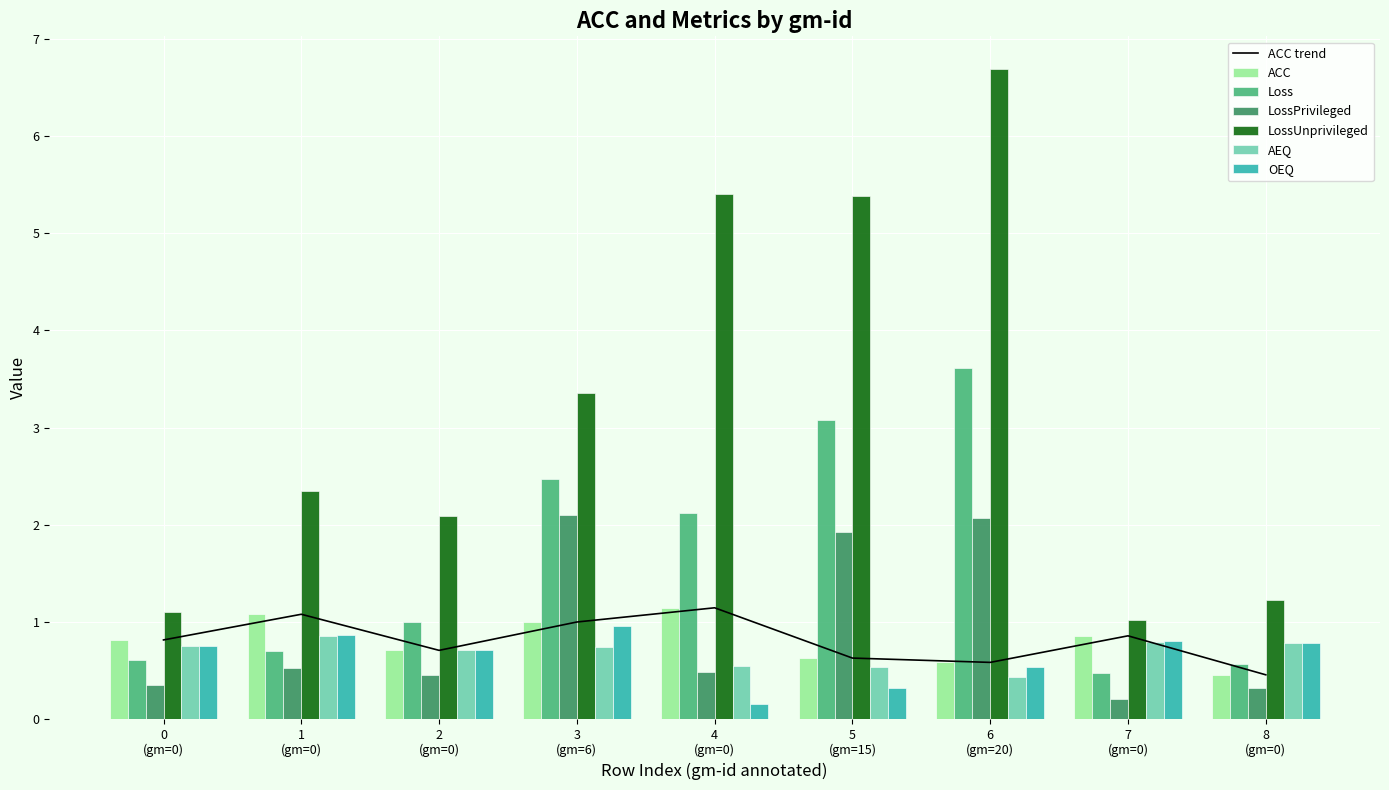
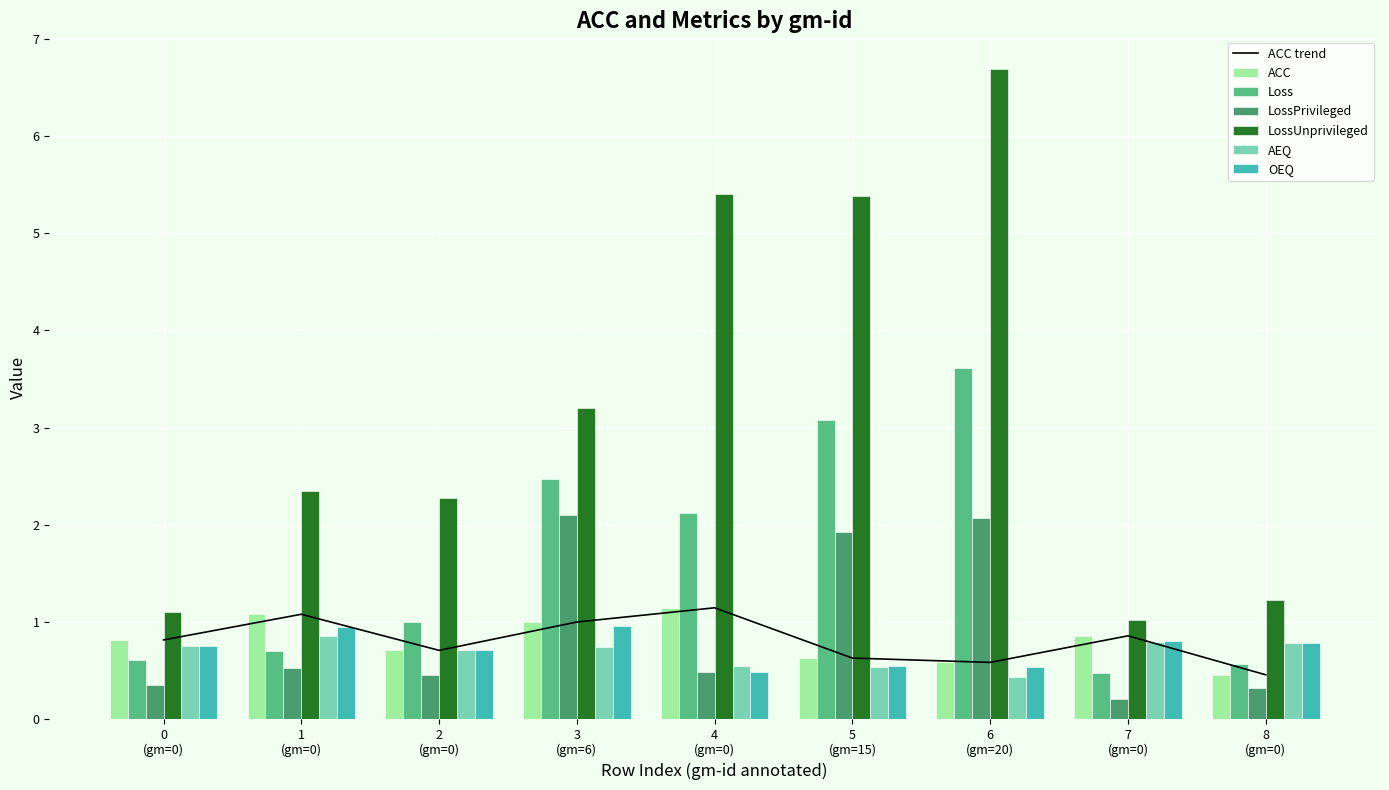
OEQ, 1 (gm=0): 0.86 -> 0.95
LossUnprivileged, 2 (gm=0): 2.1 -> 2.3
LossUnprivileged, 3 (gm=6): 3.4 -> 3.2
OEQ, 4 (gm=0): 0.2 -> 0.5
OEQ, 5 (gm=15): 0.3 -> 0.5
